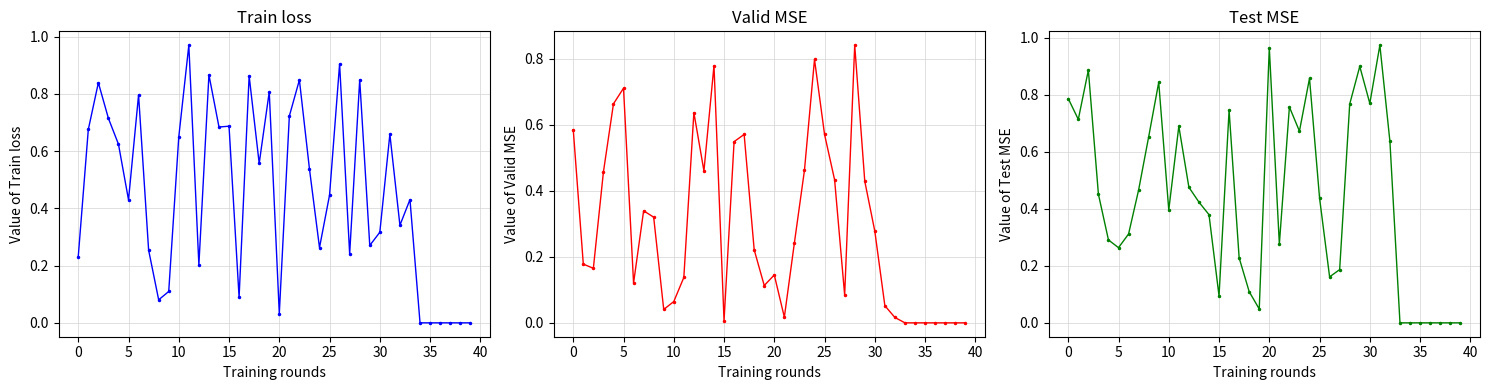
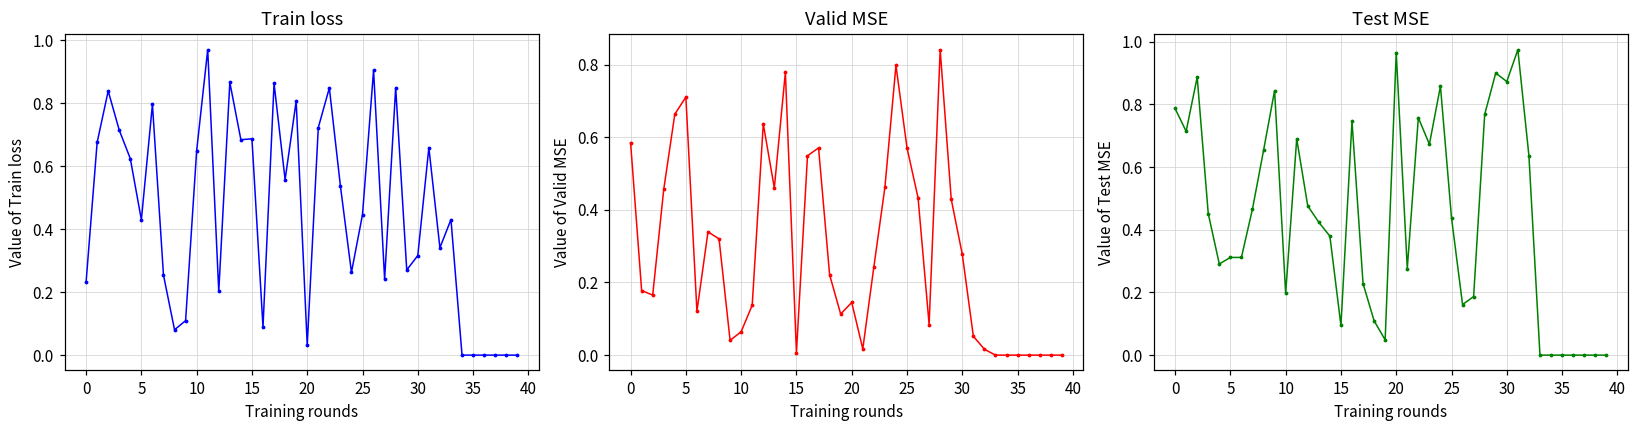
Test MSE, 5: 0.26 -> 0.31
Test MSE, 10: 0.40 -> 0.20
Test MSE, 30: 0.77 -> 0.87
